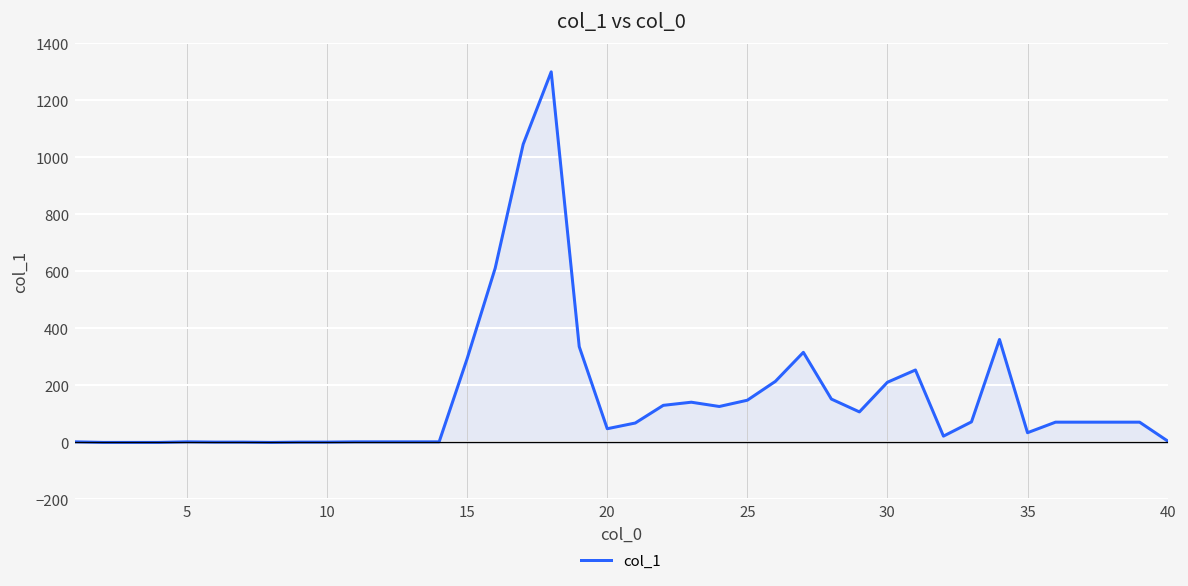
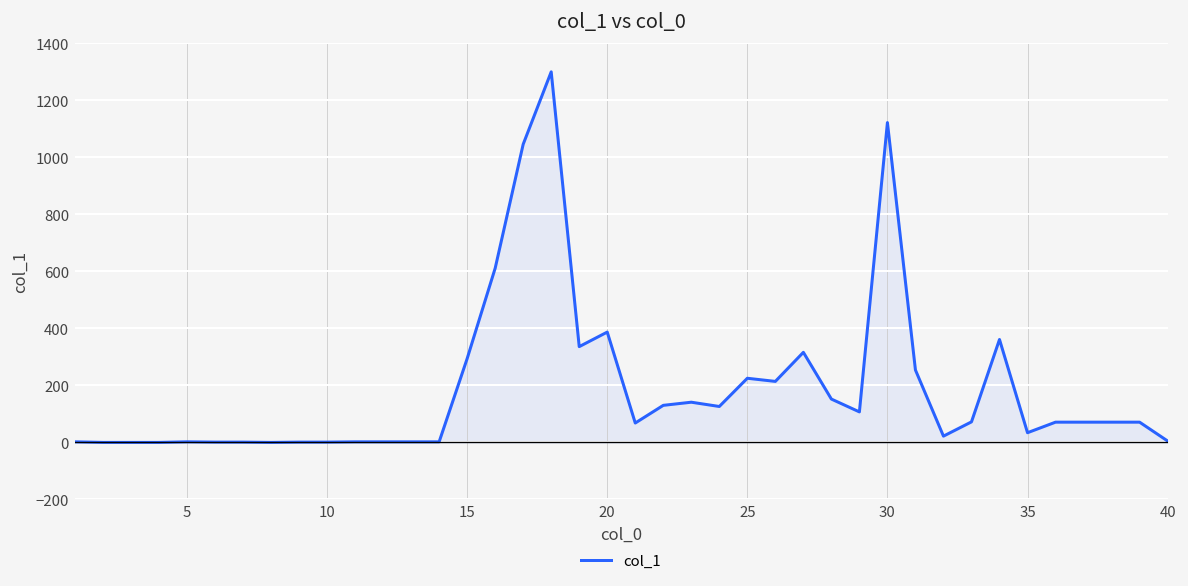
20: 50 -> 390
25: 150 -> 230
30: 210 -> 1120
